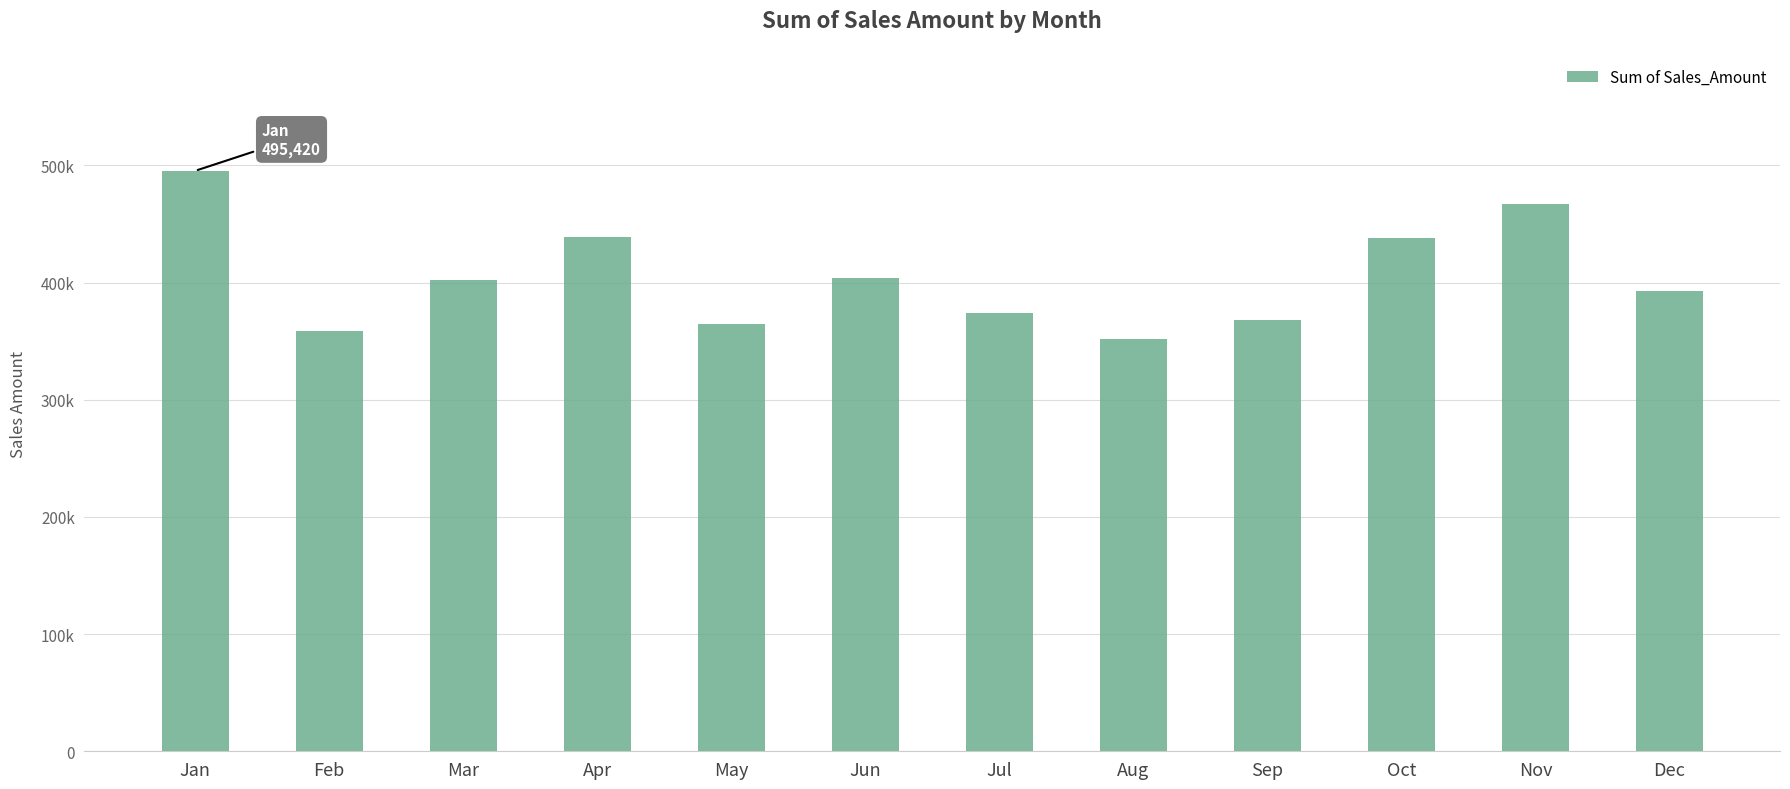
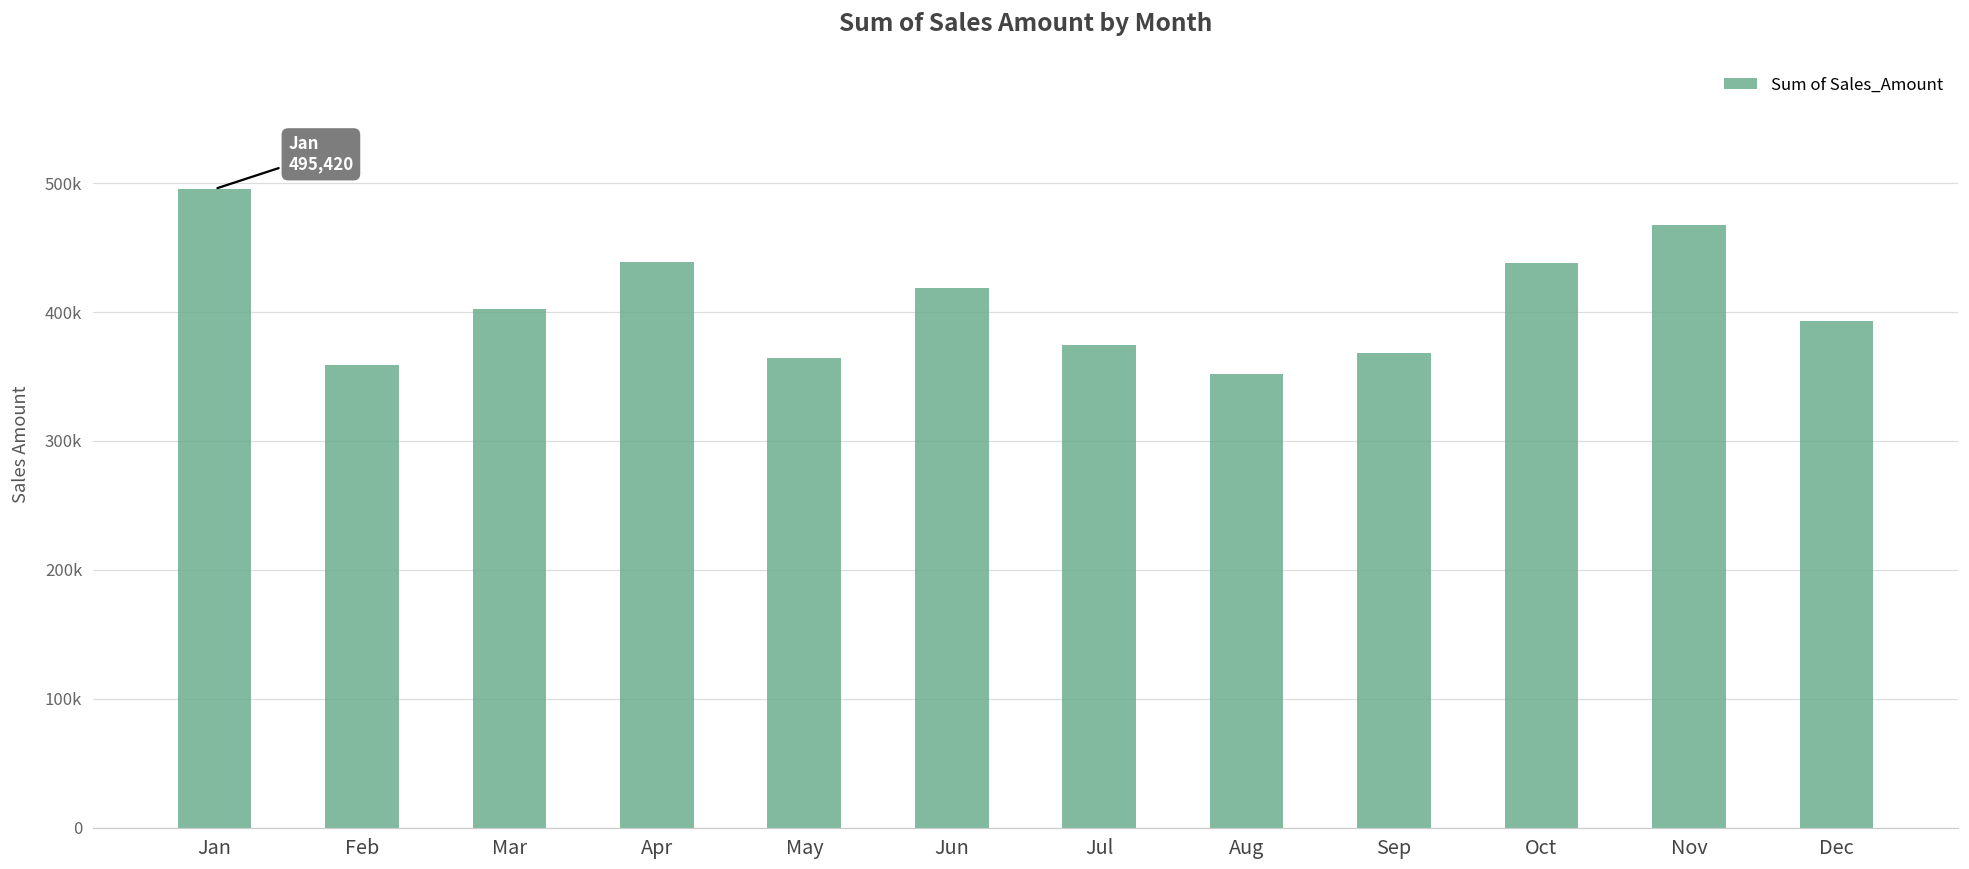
Jun: 404000 -> 418000
